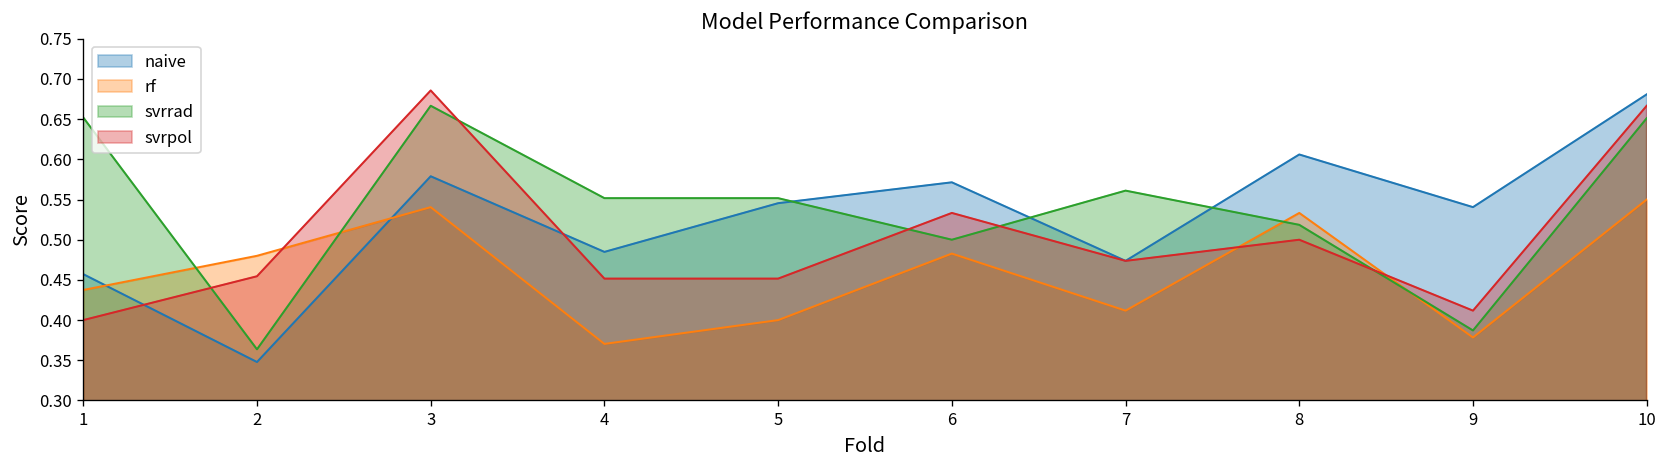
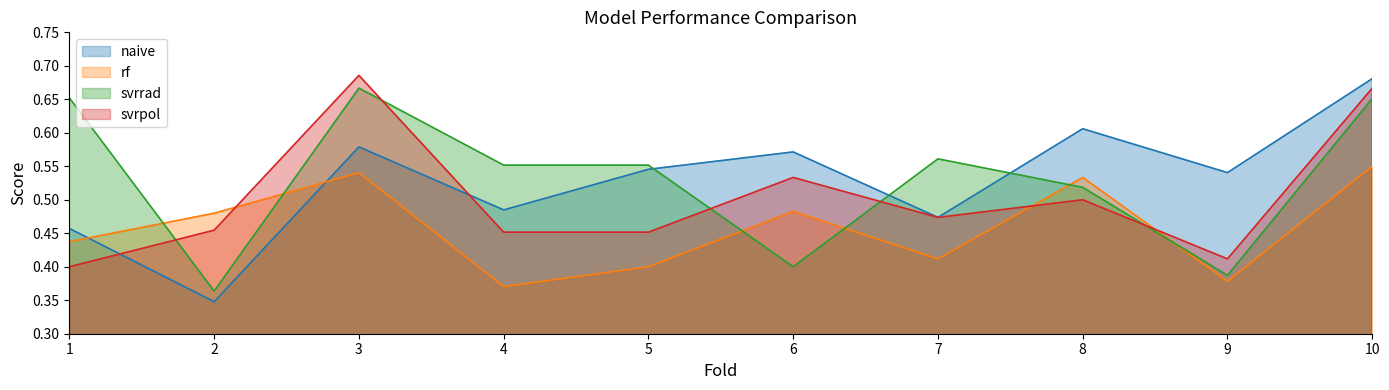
svrrad, 6: 0.5 -> 0.4
